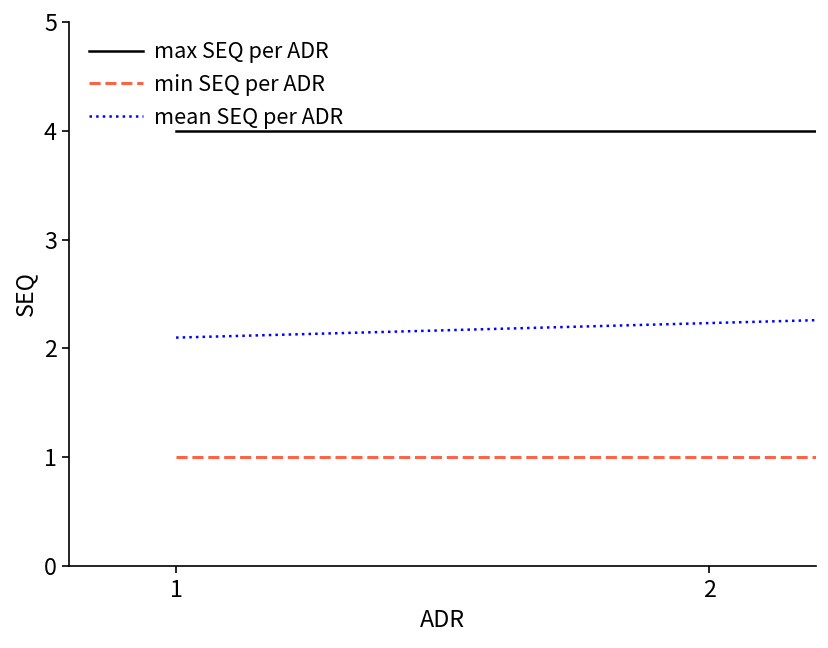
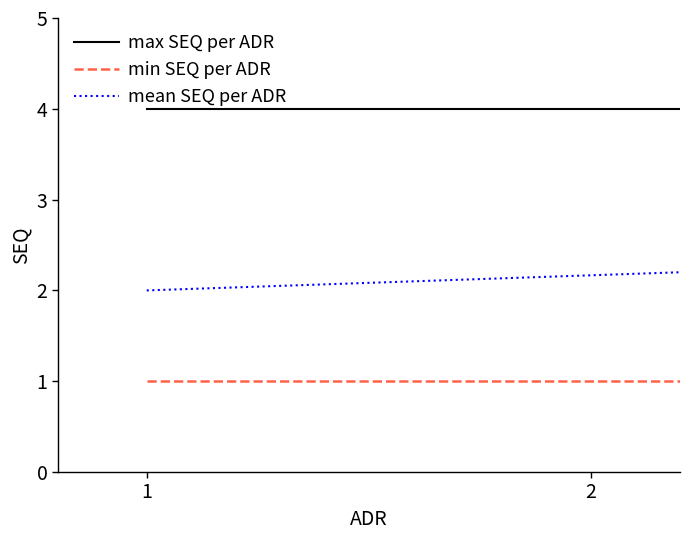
mean SEQ per ADR, 1: 2.1 -> 2.0
